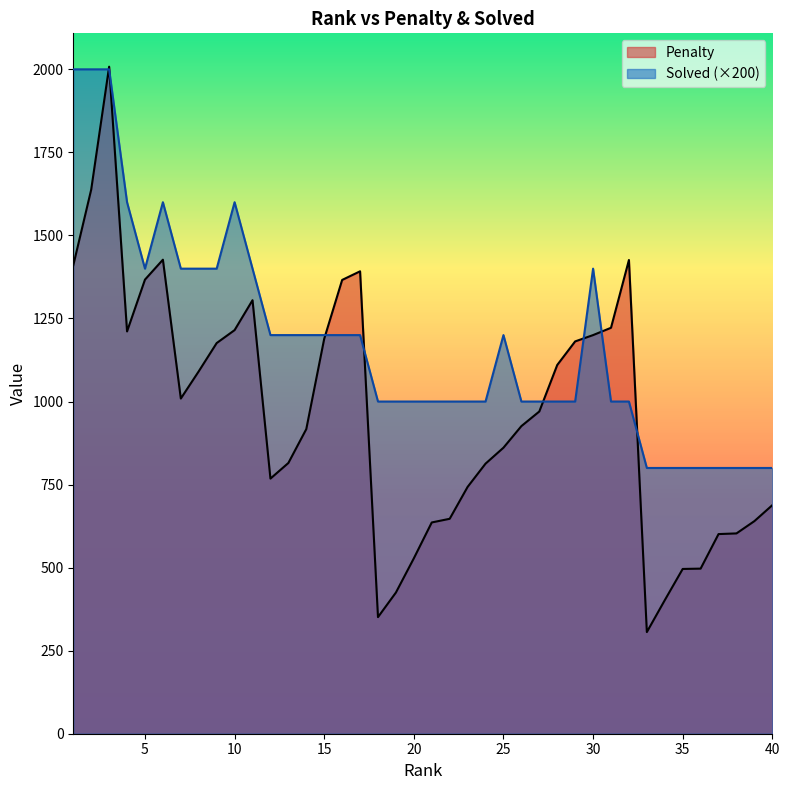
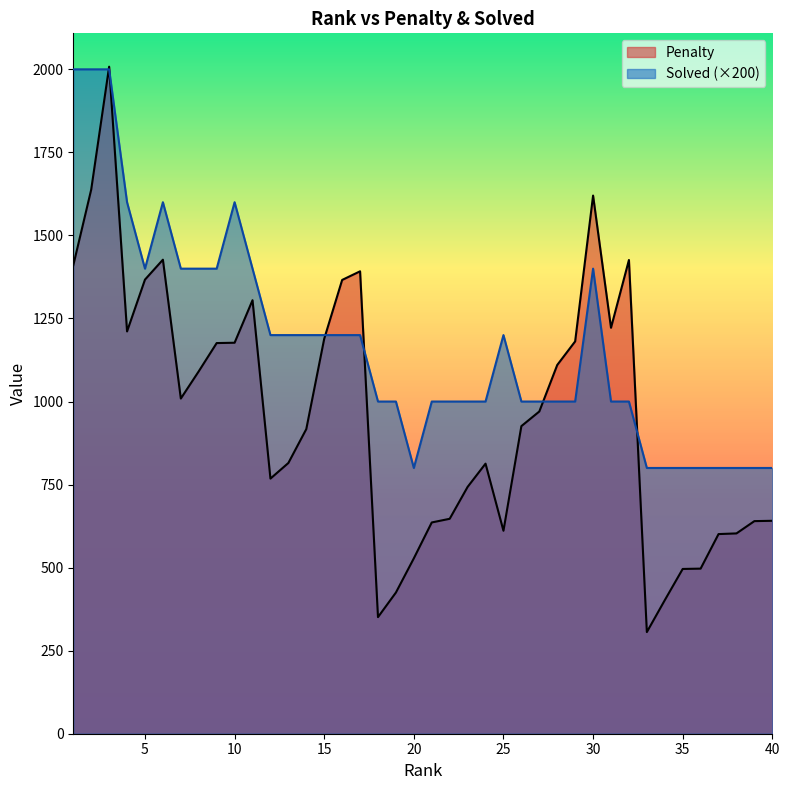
Penalty, 10: 1220 -> 1180
Solved (×200), 20: 1000 -> 800
Penalty, 25: 860 -> 610
Penalty, 30: 1200 -> 1620
Penalty, 40: 690 -> 640
